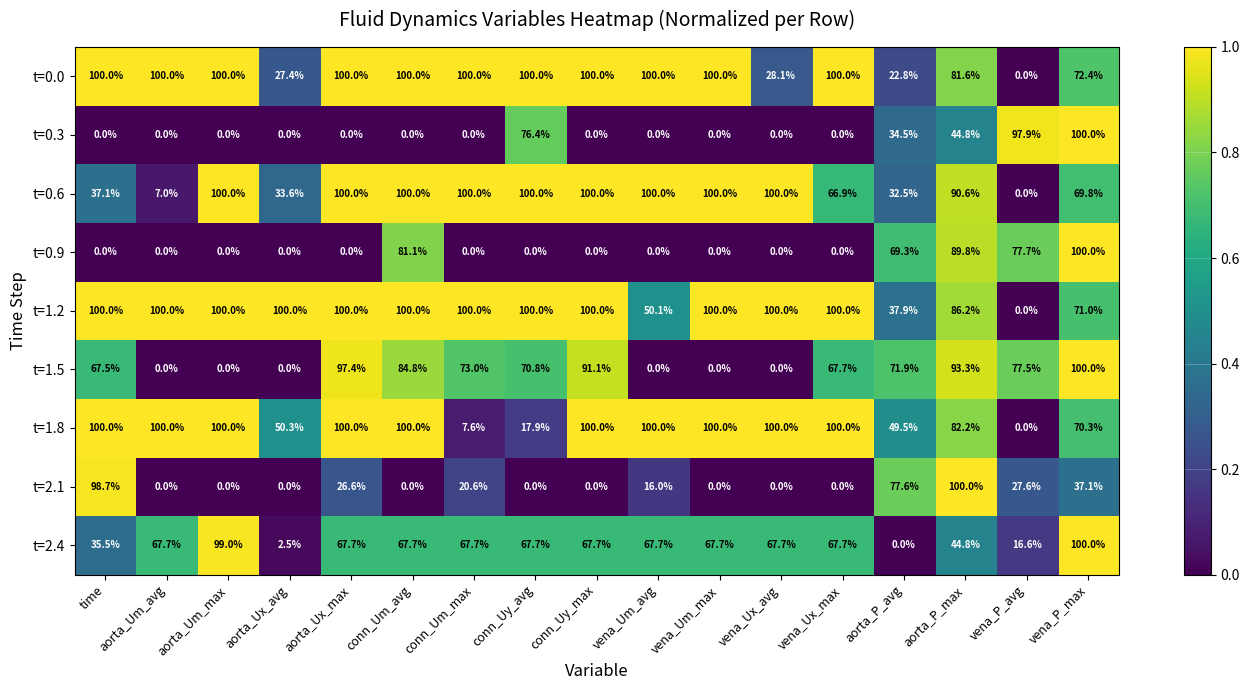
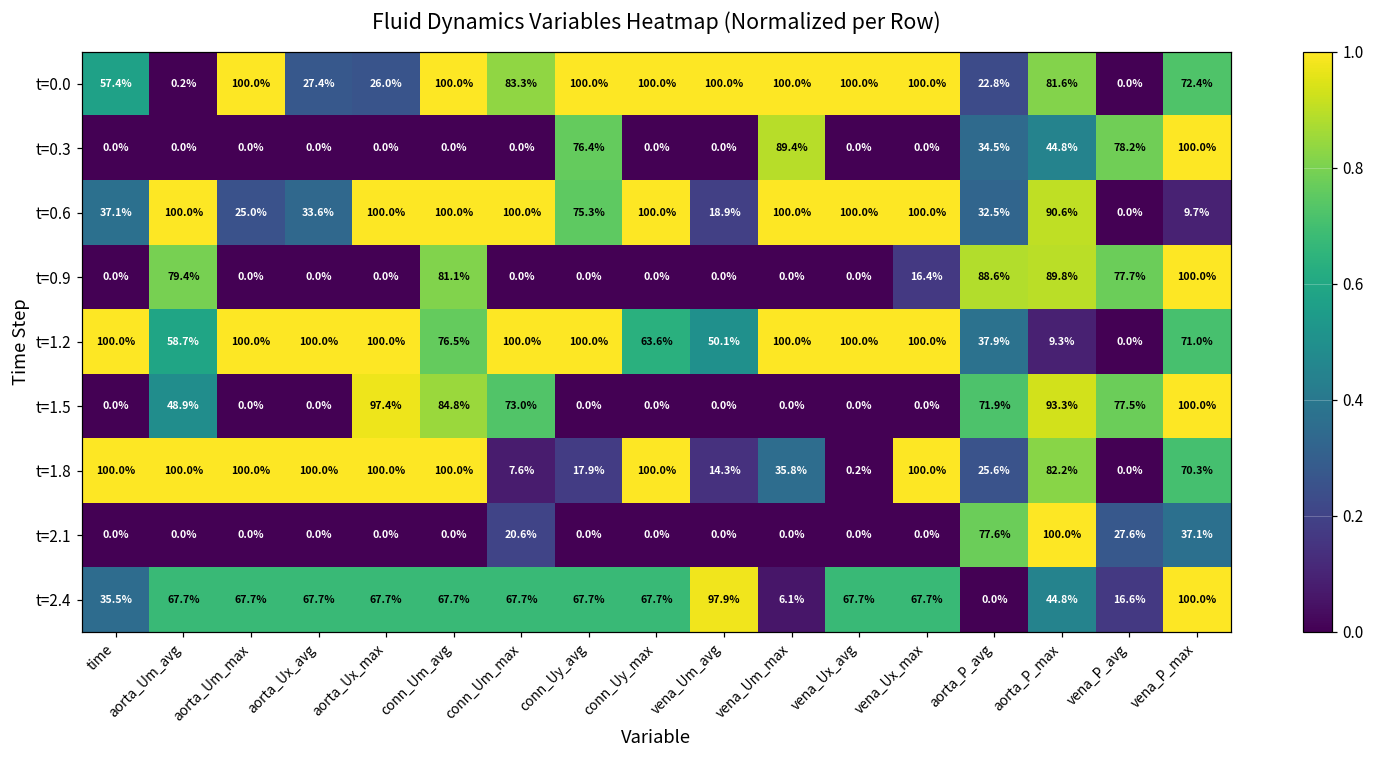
t=0.0, time: 100.0% -> 57.4%
t=0.0, aorta_Um_avg: 100.0% -> 0.2%
t=0.0, aorta_Ux_max: 100.0% -> 26.0%
t=0.0, conn_Um_max: 100.0% -> 83.3%
t=0.0, vena_Ux_avg: 28.1% -> 100.0%
t=0.3, vena_Um_max: 0.0% -> 89.4%
t=0.3, vena_P_avg: 97.9% -> 78.2%
t=0.6, aorta_Um_avg: 7.0% -> 100.0%
t=0.6, aorta_Um_max: 100.0% -> 25.0%
t=0.6, conn_Uy_avg: 100.0% -> 75.3%
t=0.6, vena_Um_avg: 100.0% -> 18.9%
t=0.6, vena_Ux_max: 66.9% -> 100.0%
t=0.6, vena_P_max: 69.8% -> 9.7%
t=0.9, aorta_Um_avg: 0.0% -> 79.4%
t=0.9, vena_Ux_max: 0.0% -> 16.4%
t=0.9, aorta_P_avg: 69.3% -> 88.6%
t=1.2, aorta_Um_avg: 100.0% -> 58.7%
t=1.2, conn_Um_avg: 100.0% -> 76.5%
t=1.2, conn_Uy_max: 100.0% -> 63.6%
t=1.2, aorta_P_max: 86.2% -> 9.3%
t=1.5, time: 67.5% -> 0.0%
t=1.5, aorta_Um_avg: 0.0% -> 48.9%
t=1.5, conn_Uy_avg: 70.8% -> 0.0%
t=1.5, conn_Uy_max: 91.1% -> 0.0%
t=1.5, vena_Ux_max: 67.7% -> 0.0%
t=1.8, aorta_Ux_avg: 50.3% -> 100.0%
t=1.8, vena_Um_avg: 100.0% -> 14.3%
t=1.8, vena_Um_max: 100.0% -> 35.8%
t=1.8, vena_Ux_avg: 100.0% -> 0.2%
t=1.8, aorta_P_avg: 49.5% -> 25.6%
t=2.1, time: 98.7% -> 0.0%
t=2.1, aorta_Ux_max: 26.6% -> 0.0%
t=2.1, vena_Um_avg: 16.0% -> 0.0%
t=2.4, aorta_Um_max: 99.0% -> 67.7%
t=2.4, aorta_Ux_avg: 2.5% -> 67.7%
t=2.4, vena_Um_avg: 67.7% -> 97.9%
t=2.4, vena_Um_max: 67.7% -> 6.1%
